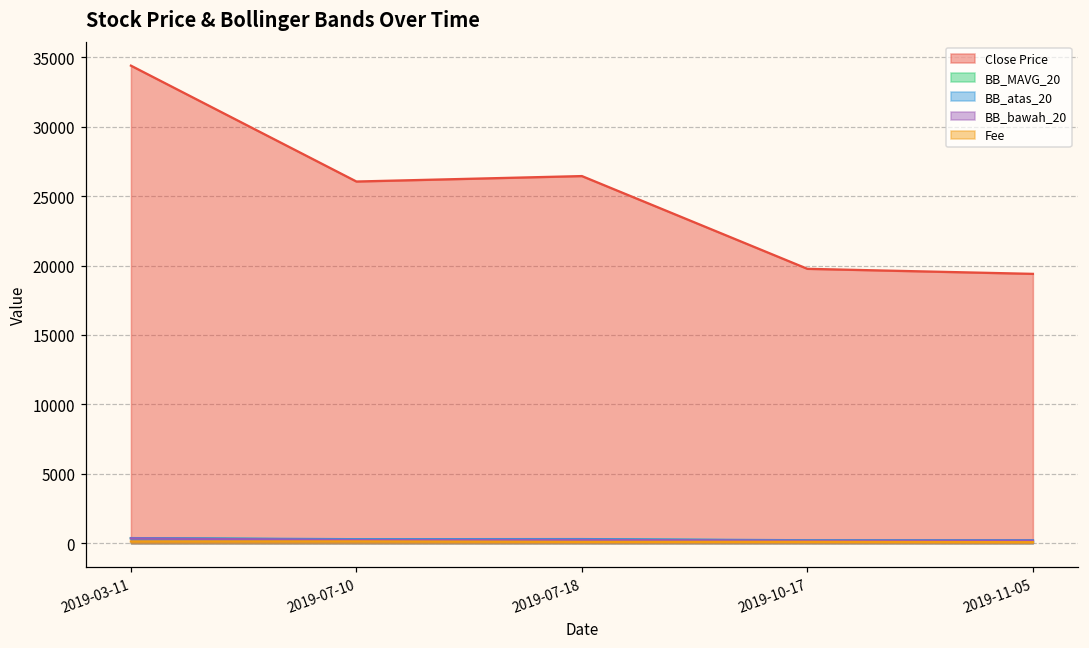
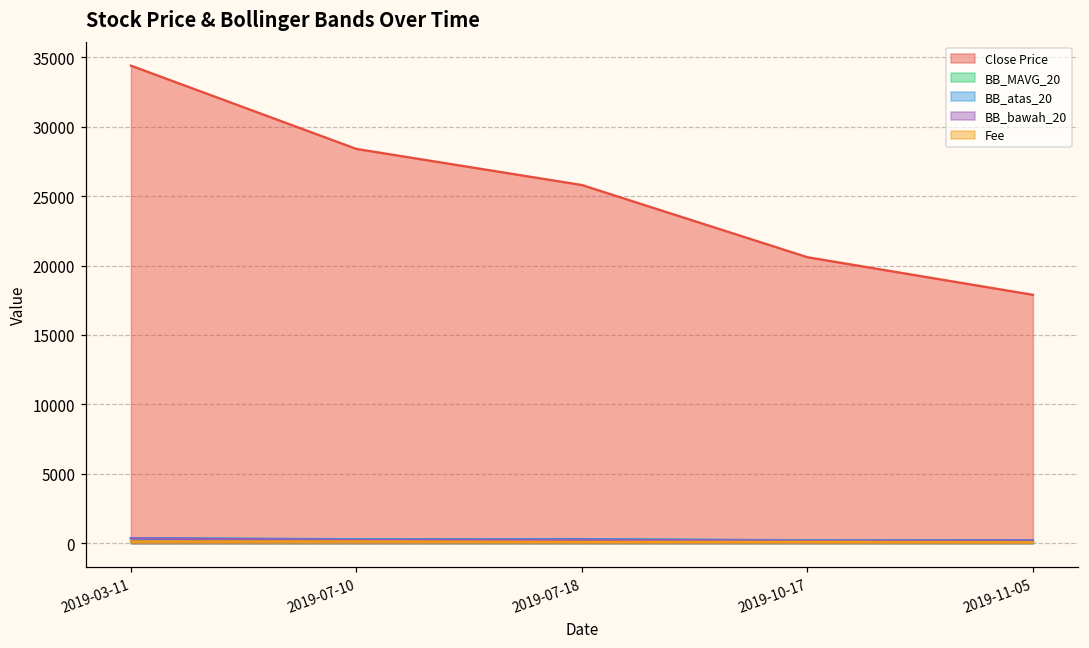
Close Price, 2019-07-10: 26100 -> 28400
Close Price, 2019-07-18: 26400 -> 25800
Close Price, 2019-10-17: 19800 -> 20600
Close Price, 2019-11-05: 19400 -> 17900
